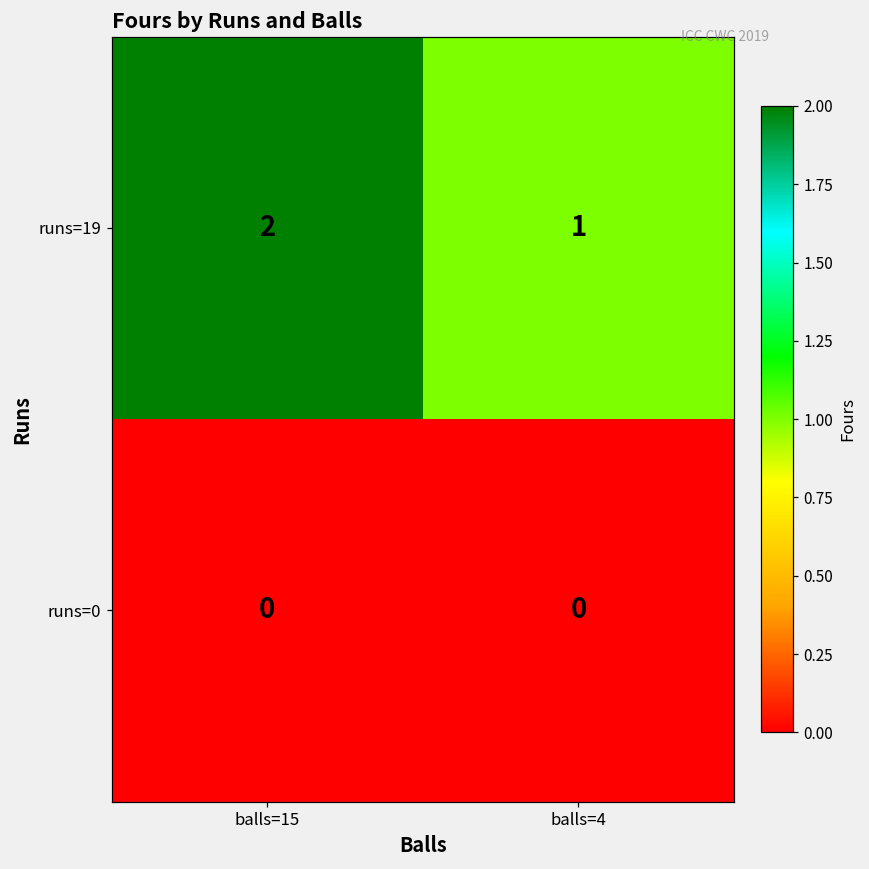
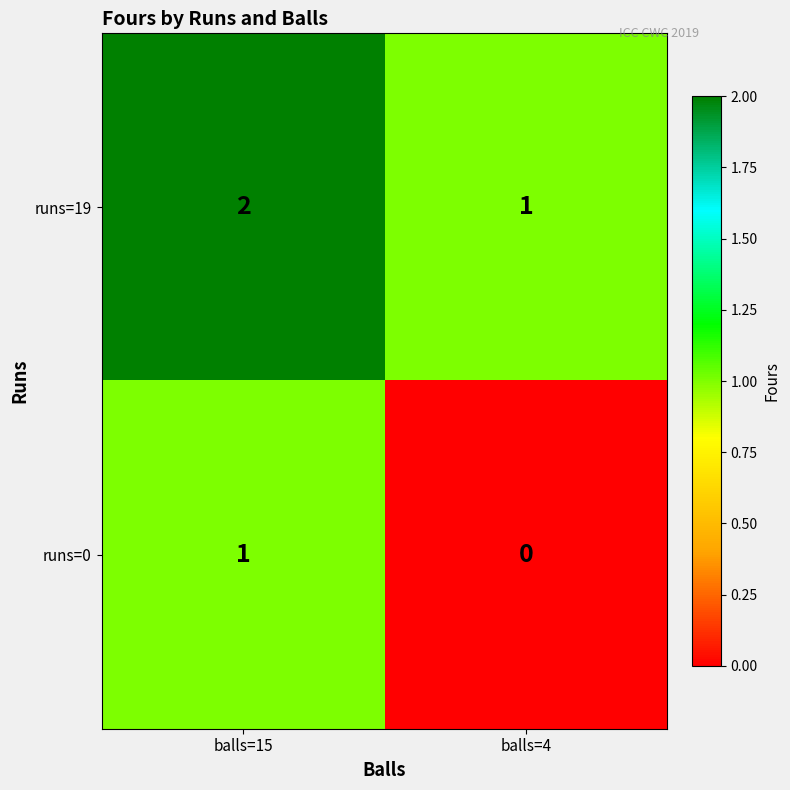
runs=0, balls=15: 0 -> 1
